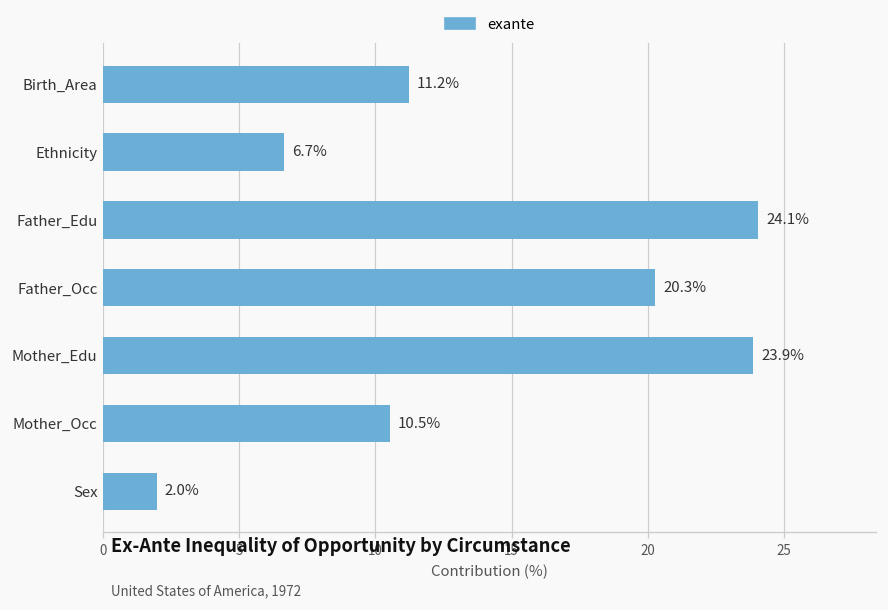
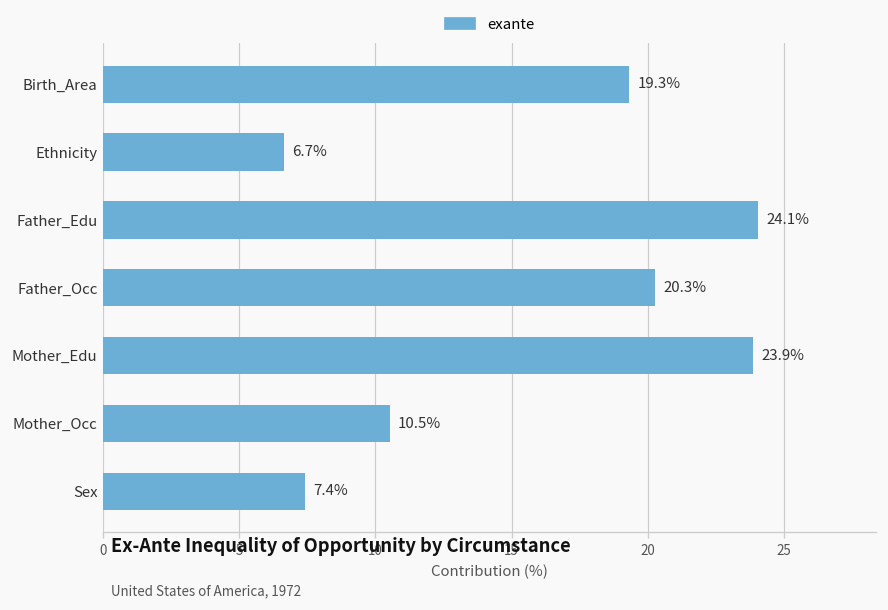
Birth_Area: 11.2% -> 19.3%
Sex: 2.0% -> 7.4%
